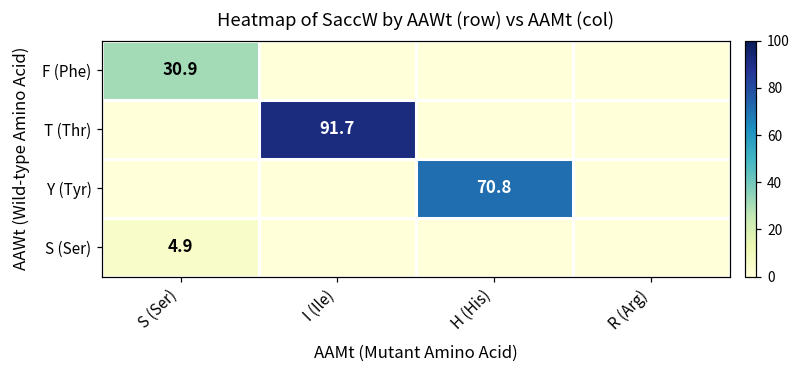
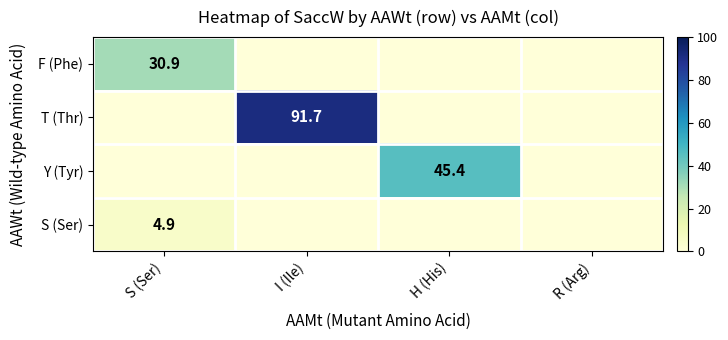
Y (Tyr), H (His): 70.8 -> 45.4
